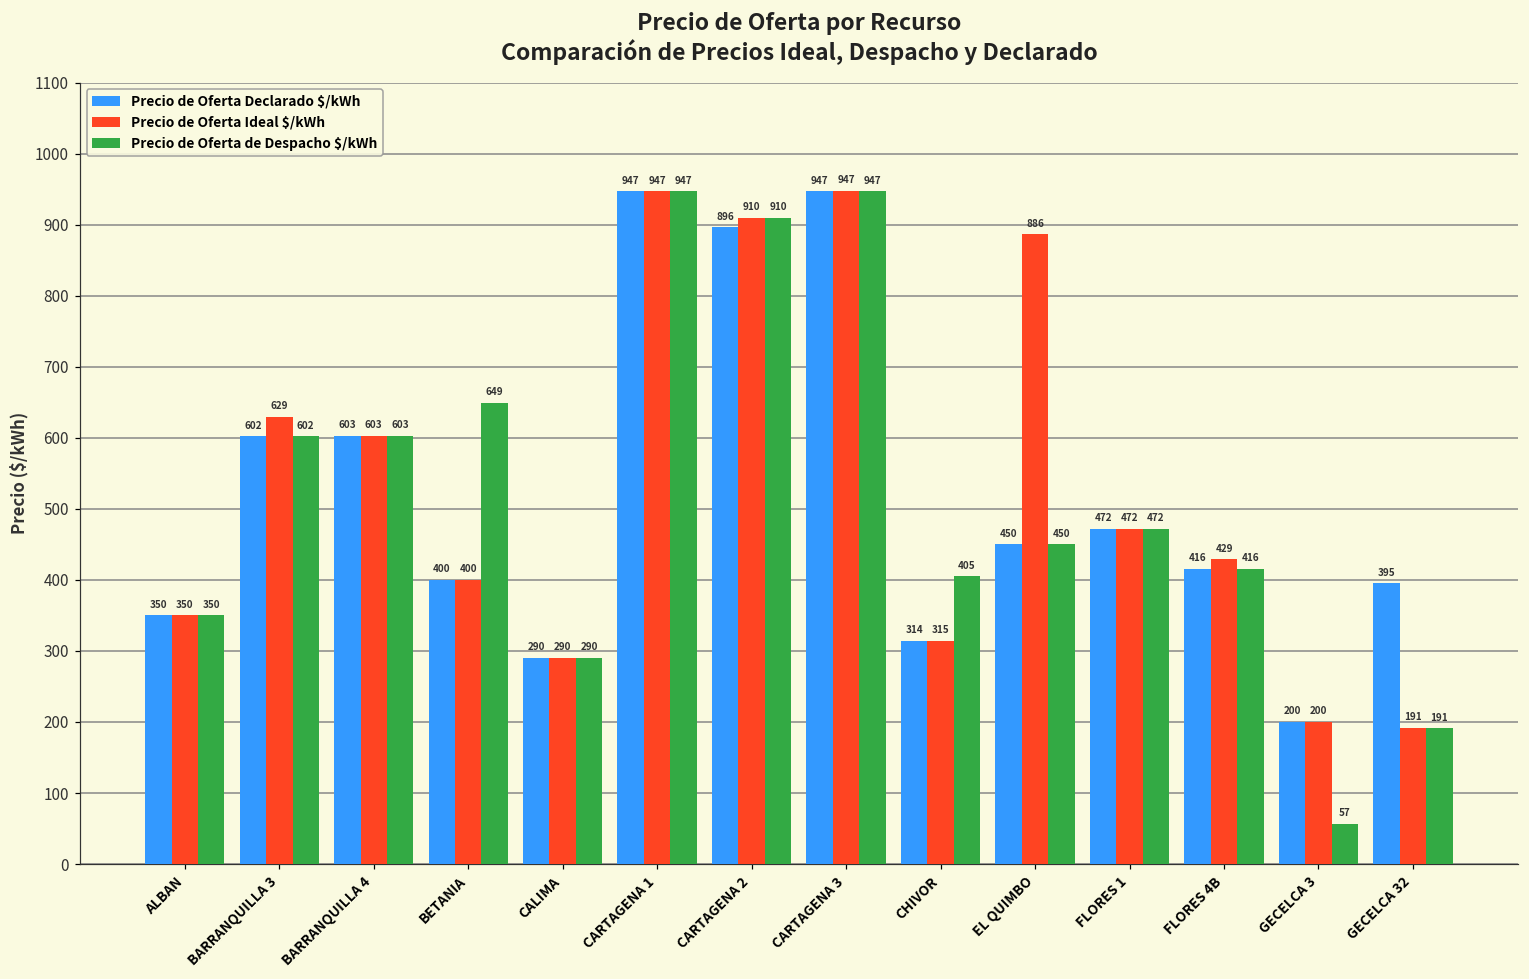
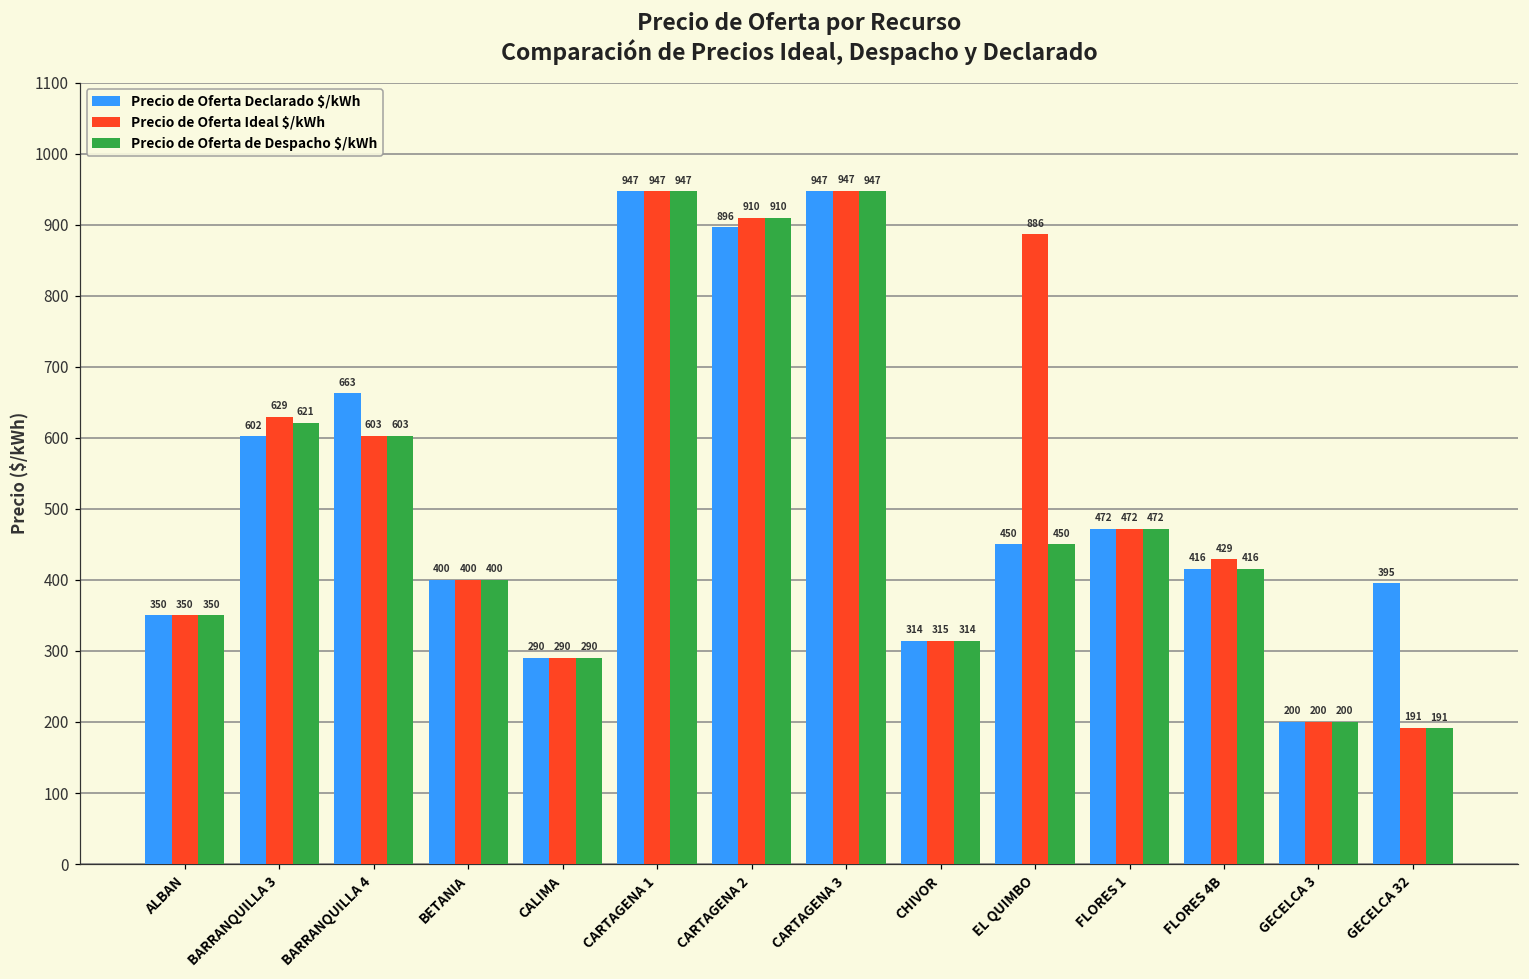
Precio de Oferta de Despacho $/kWh, BARRANQUILLA 3: 602 -> 621
Precio de Oferta Declarado $/kWh, BARRANQUILLA 4: 603 -> 663
Precio de Oferta de Despacho $/kWh, BETANIA: 649 -> 400
Precio de Oferta de Despacho $/kWh, CHIVOR: 405 -> 314
Precio de Oferta de Despacho $/kWh, GECELCA 3: 57 -> 200
